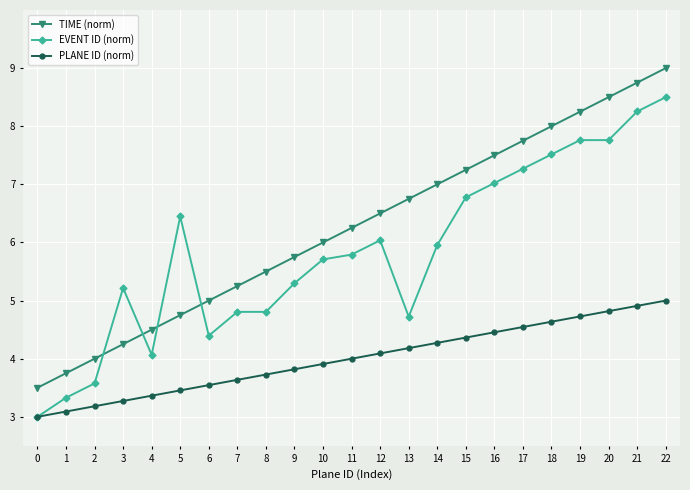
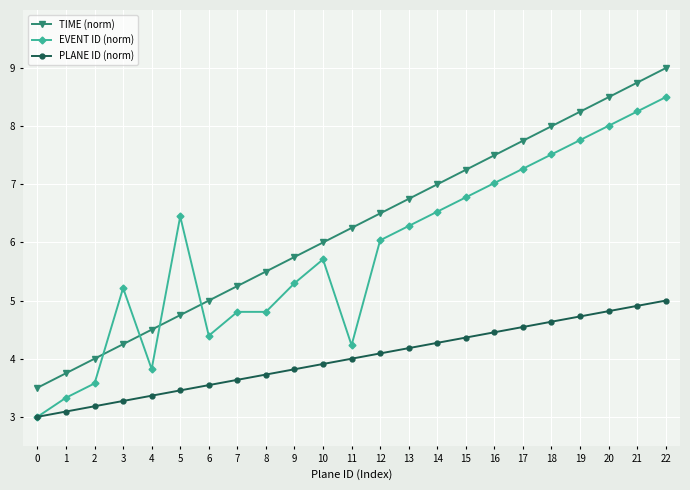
EVENT ID (norm), 4: 4.1 -> 3.8
EVENT ID (norm), 11: 5.8 -> 4.2
EVENT ID (norm), 13: 4.7 -> 6.3
EVENT ID (norm), 14: 6.0 -> 6.5
EVENT ID (norm), 20: 7.8 -> 8.0
